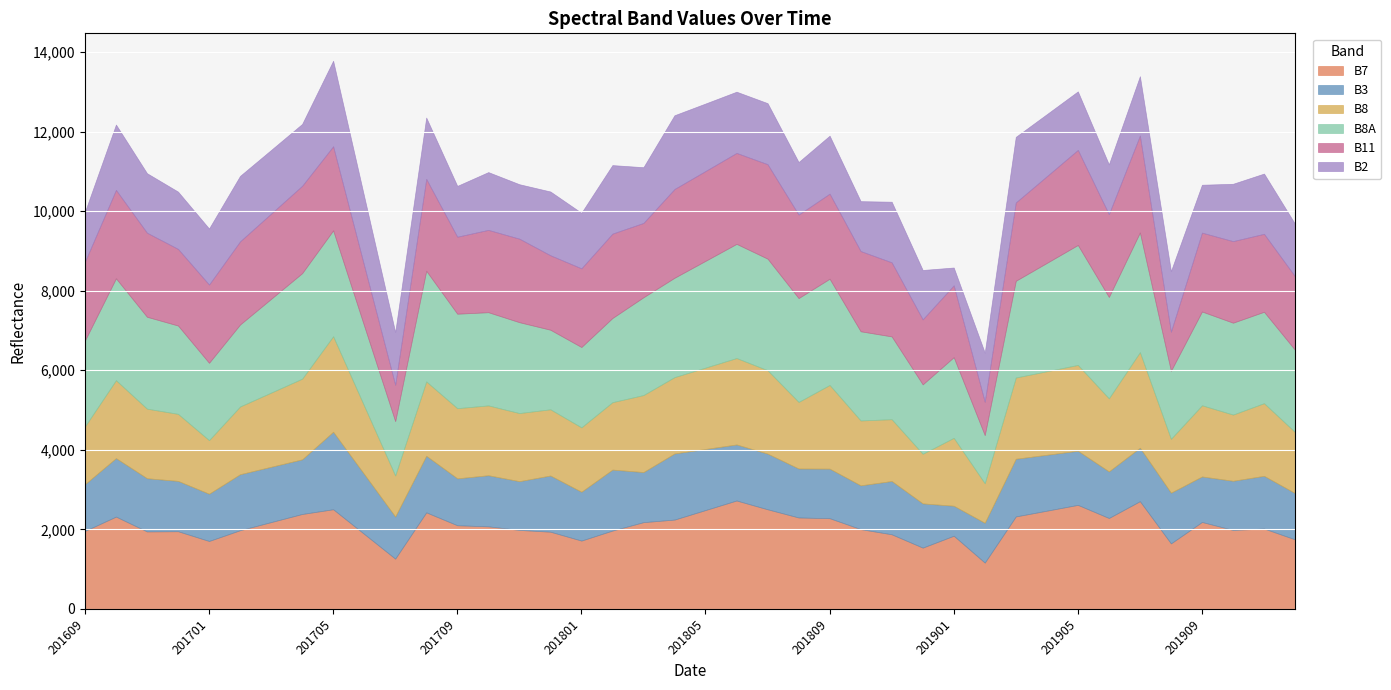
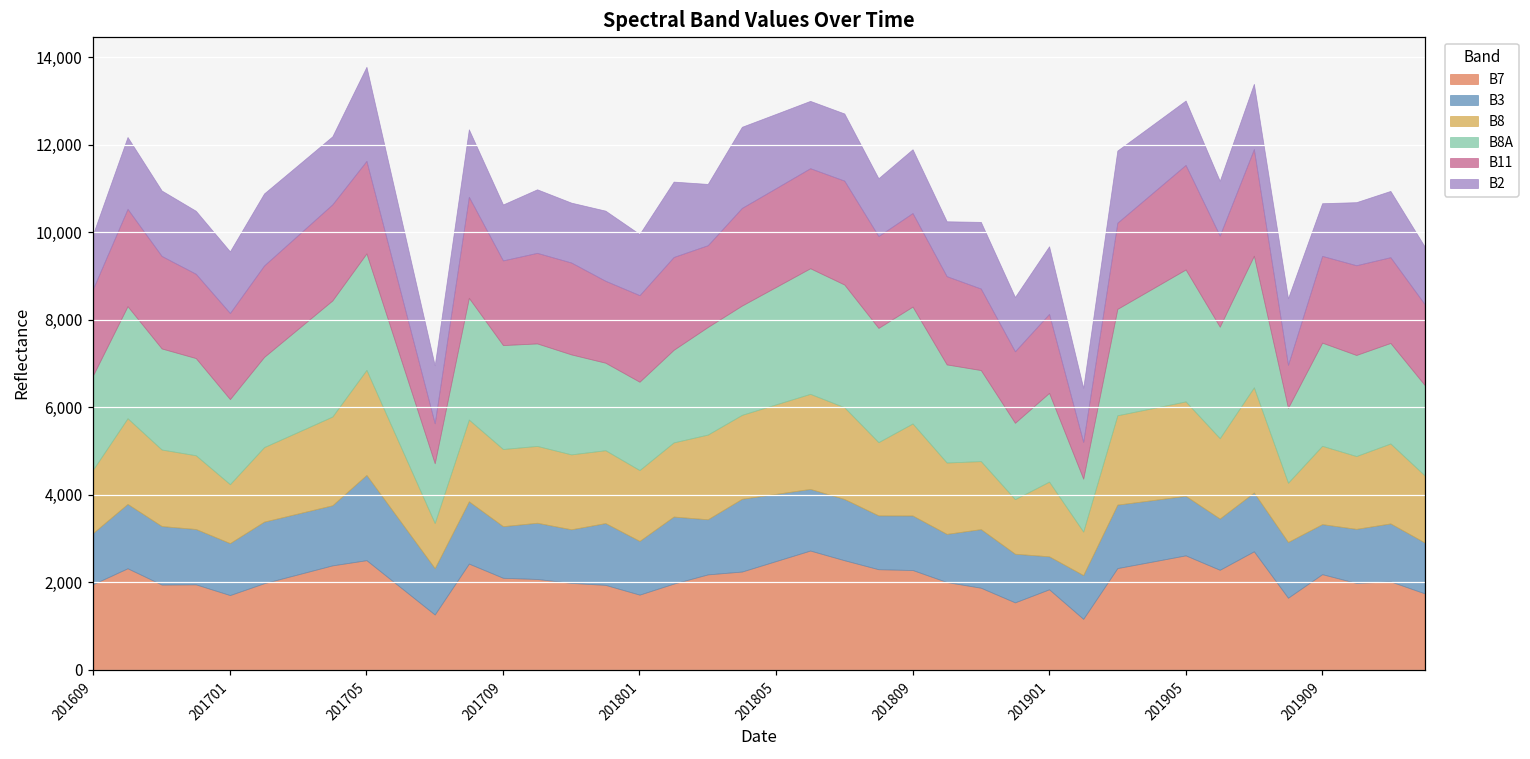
B2, 201901: 400 -> 1,500
